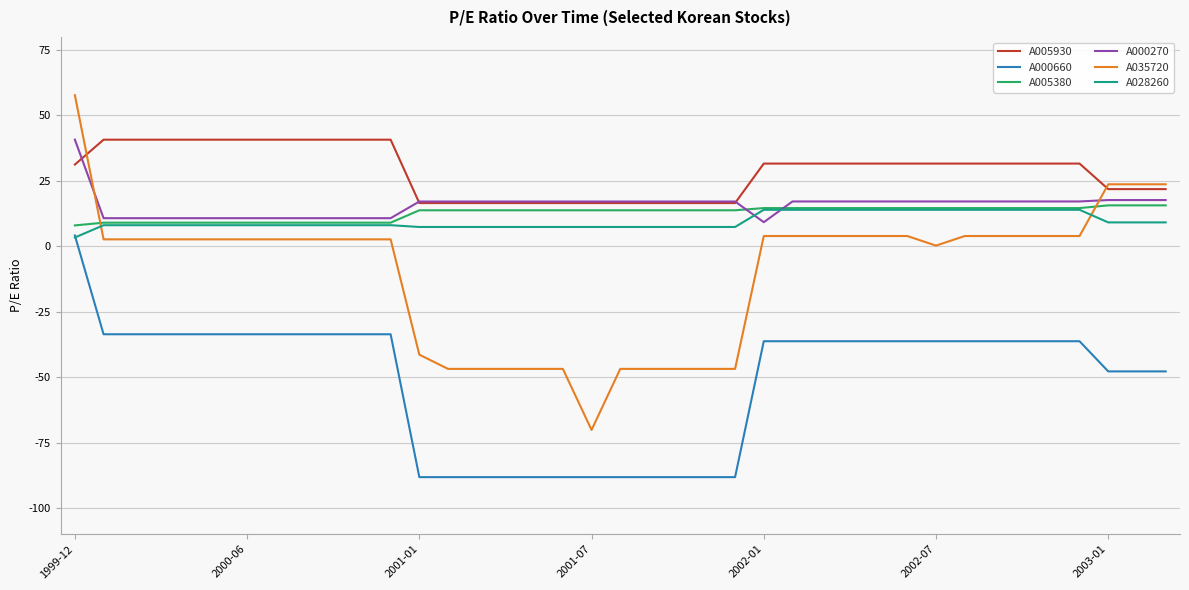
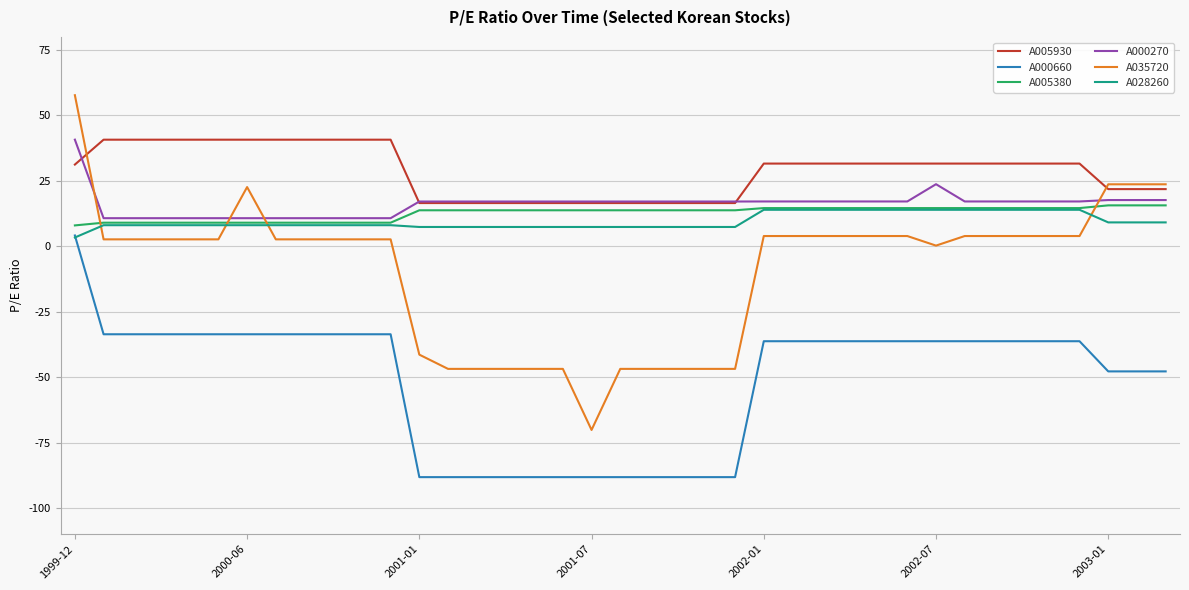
A035720, 2000-06: 3 -> 23
A000270, 2002-01: 9 -> 17
A000270, 2002-07: 17 -> 24
